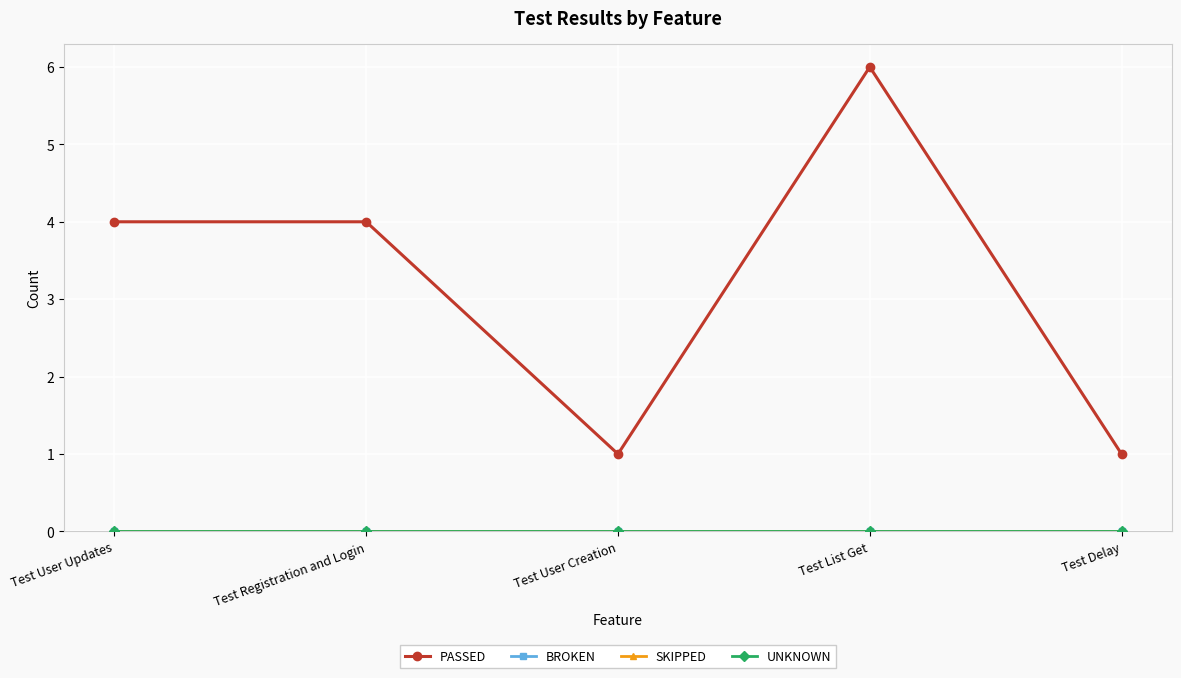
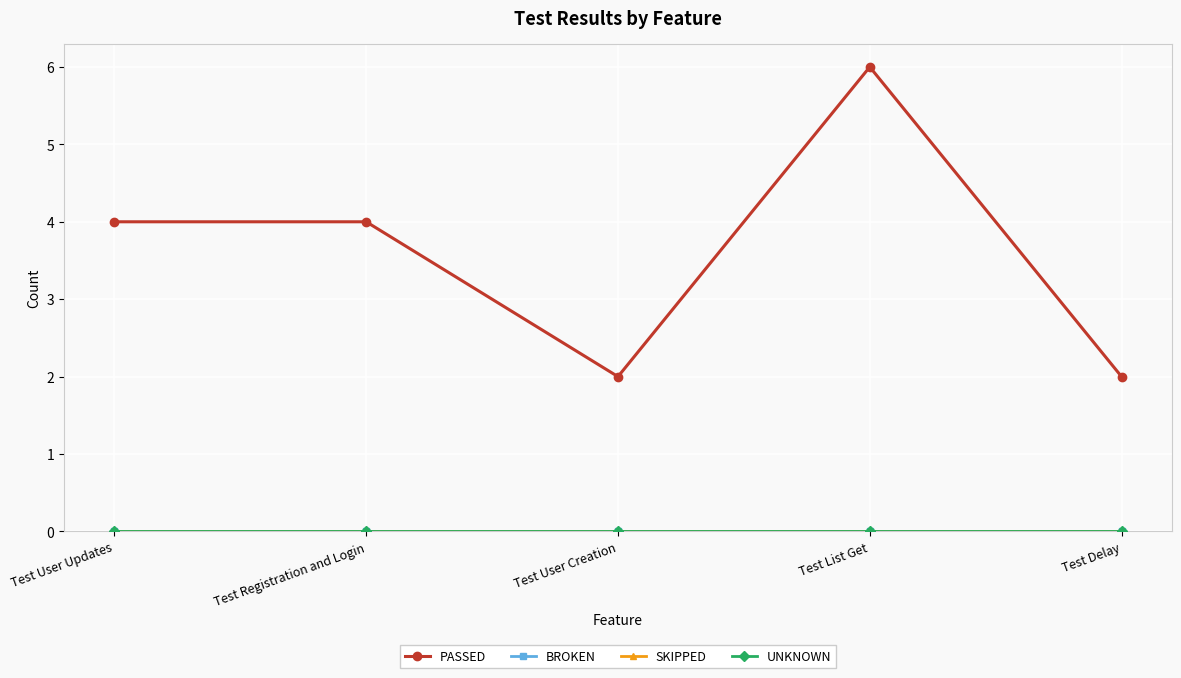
PASSED, Test User Creation: 1 -> 2
PASSED, Test Delay: 1 -> 2
